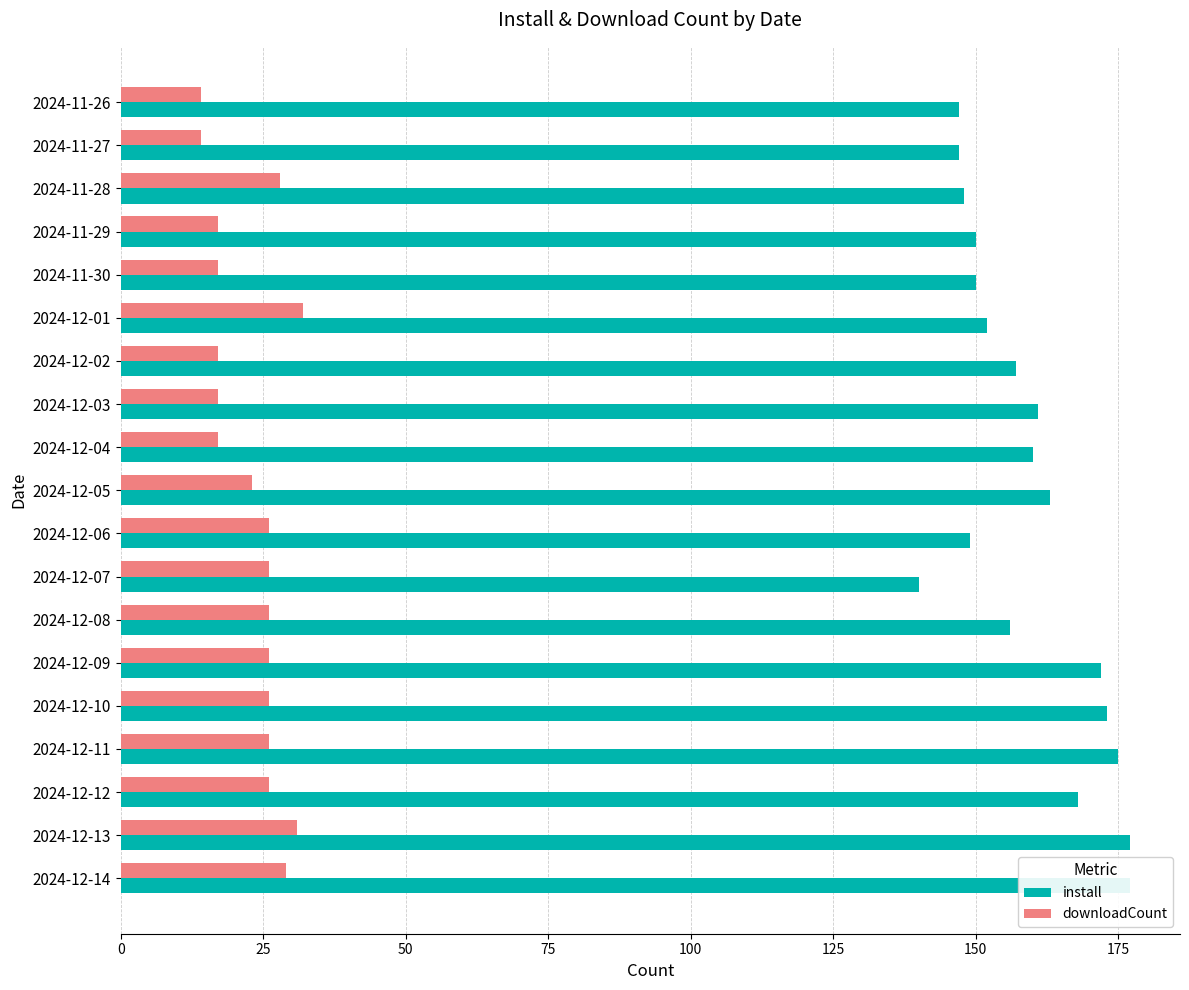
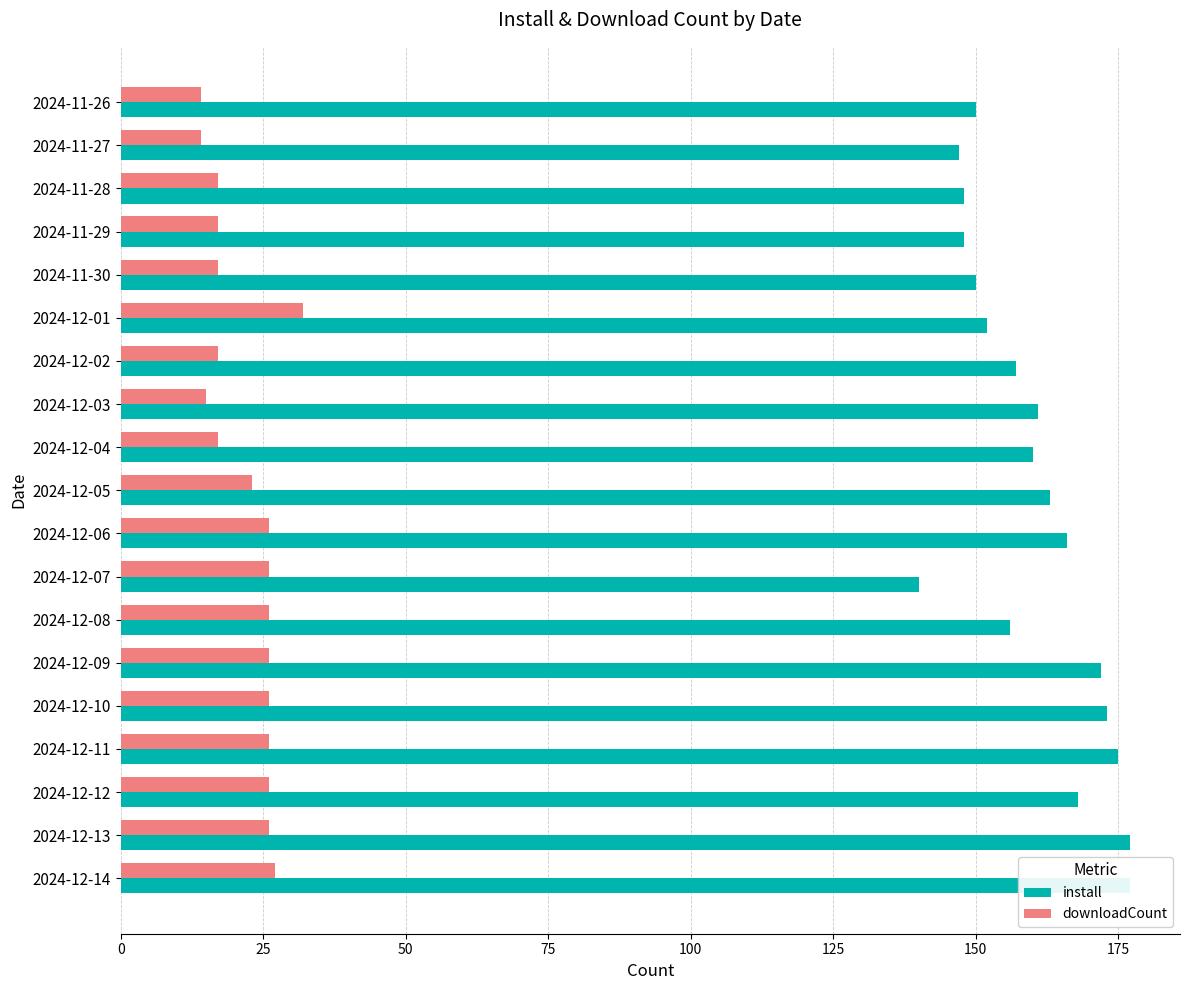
install, 2024-11-26: 147 -> 150
downloadCount, 2024-11-28: 28 -> 17
install, 2024-11-29: 150 -> 148
downloadCount, 2024-12-03: 17 -> 15
install, 2024-12-06: 149 -> 166
downloadCount, 2024-12-13: 31 -> 26
downloadCount, 2024-12-14: 29 -> 27
